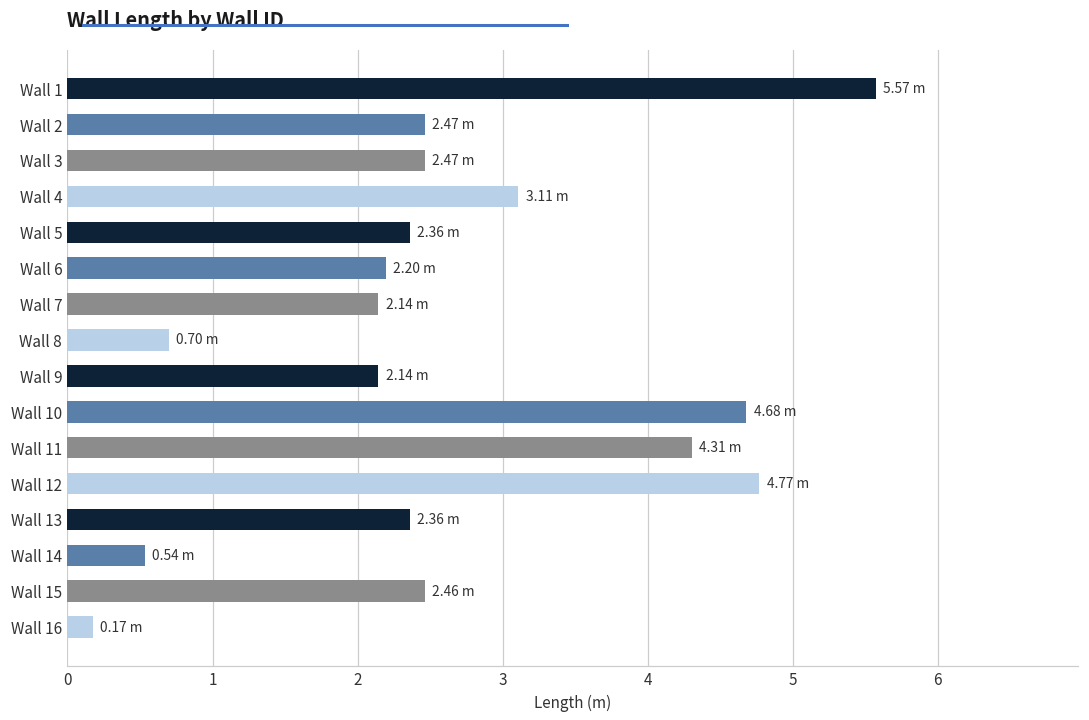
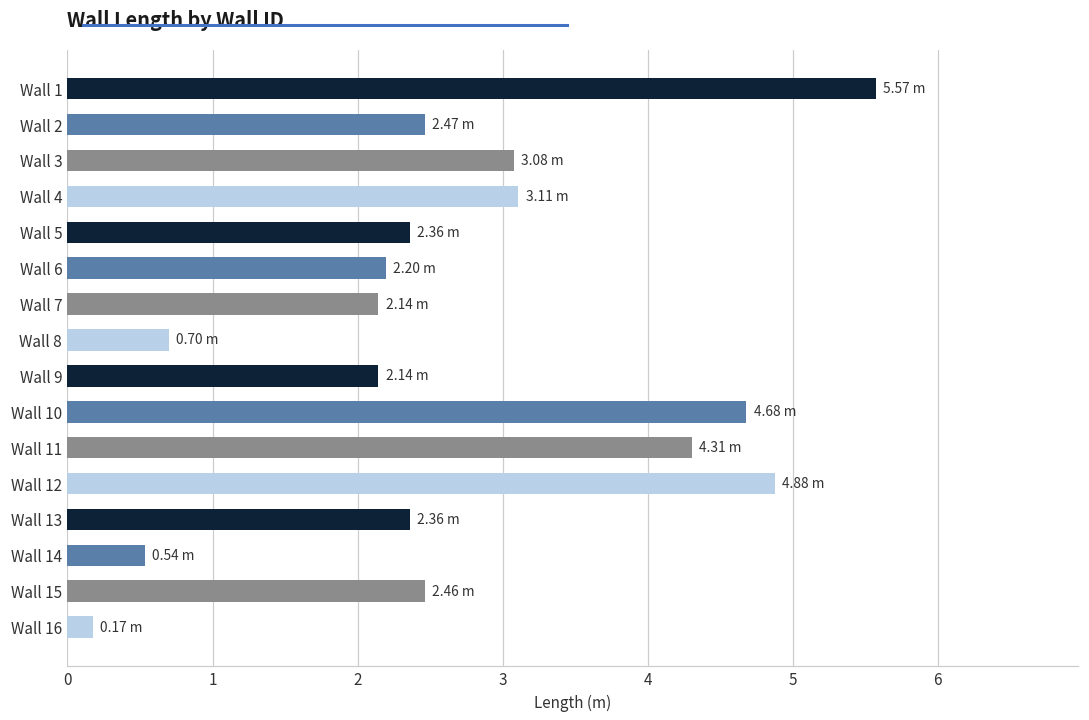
Wall 3: 2.47 -> 3.08
Wall 12: 4.77 -> 4.88
